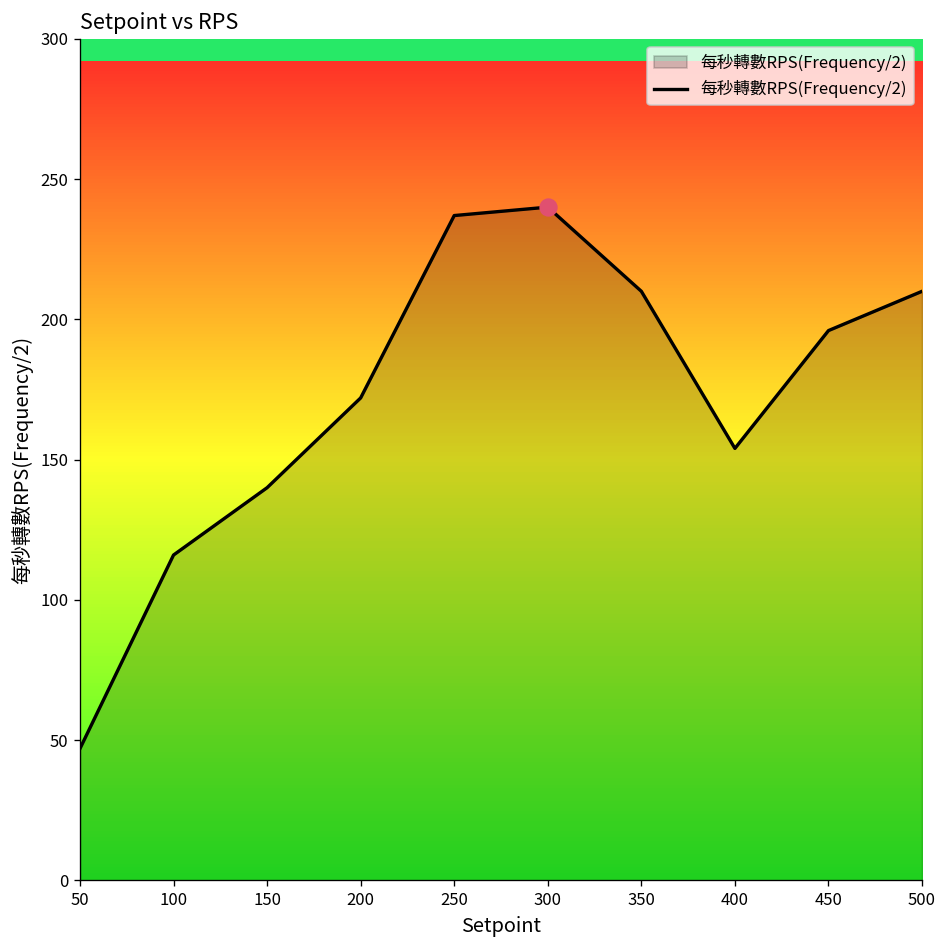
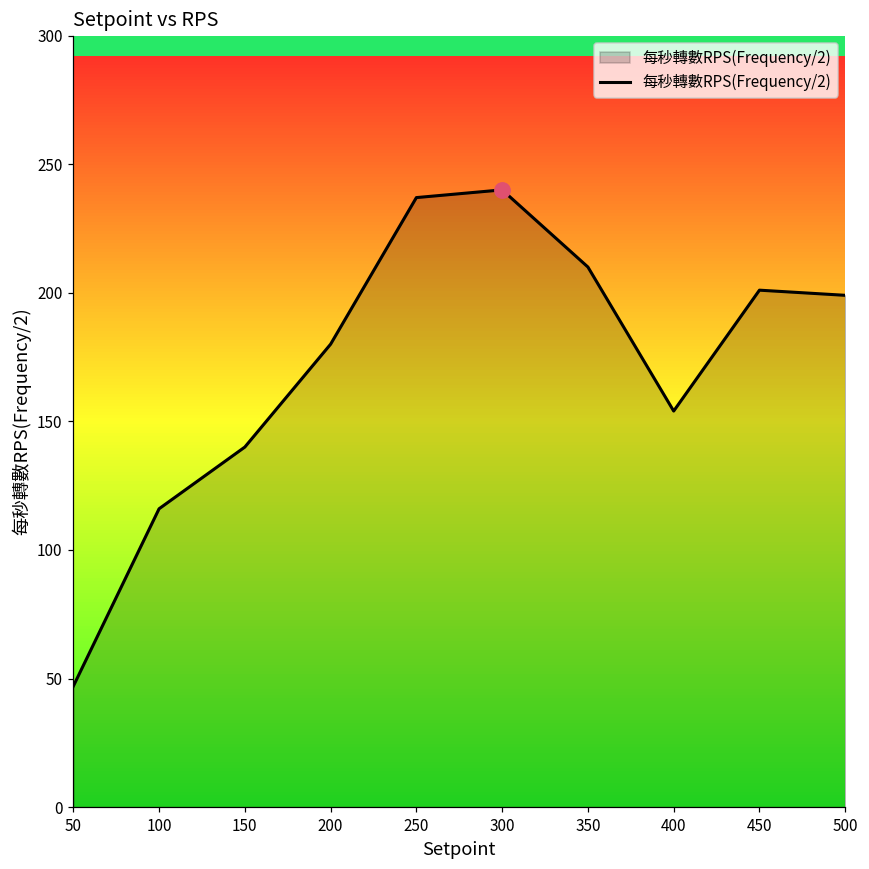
每秒轉數RPS(Frequency/2), 200: 172 -> 180
每秒轉數RPS(Frequency/2), 450: 196 -> 201
每秒轉數RPS(Frequency/2), 500: 210 -> 199
